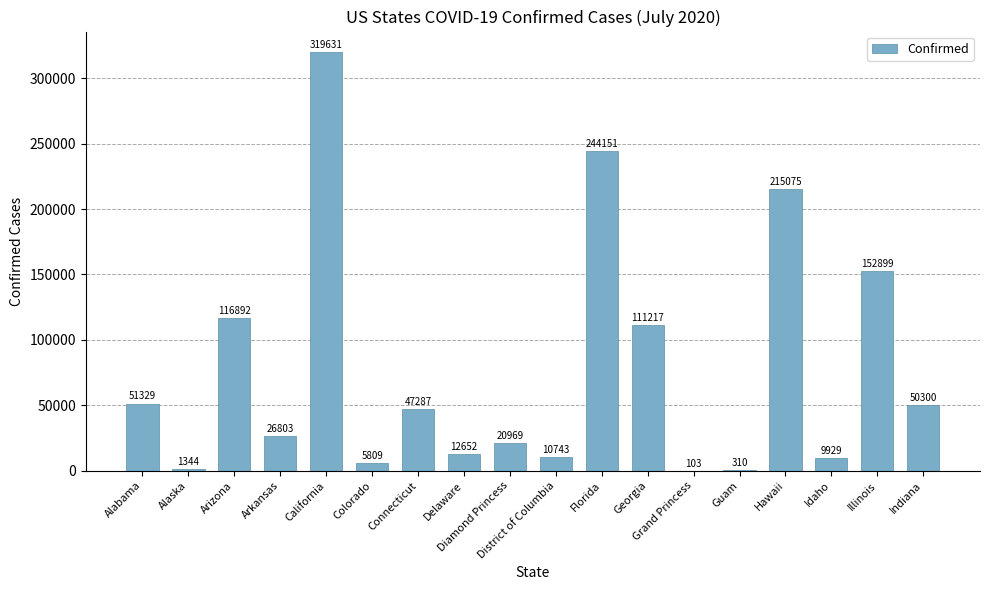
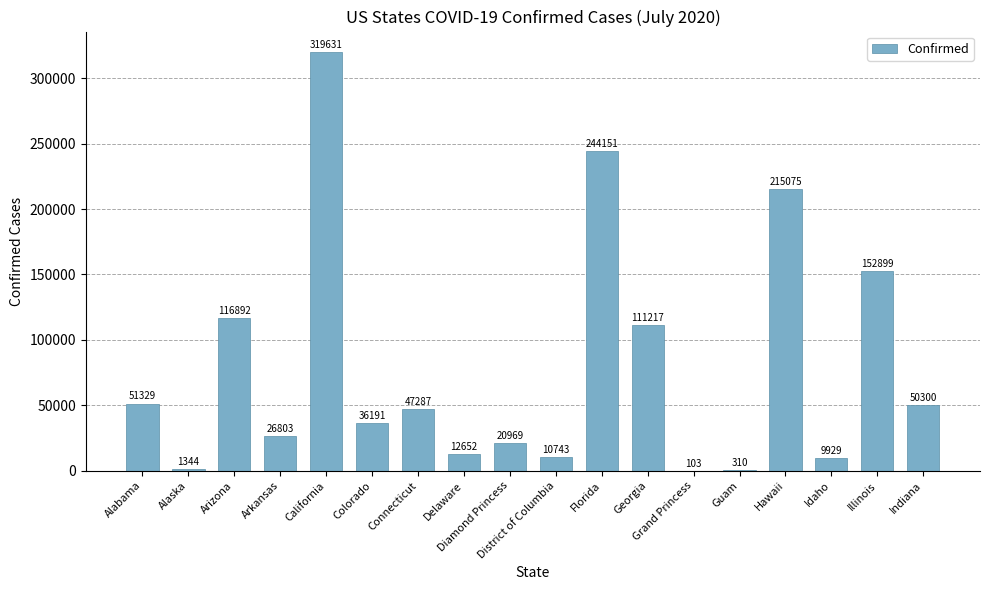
Colorado: 5809 -> 36191
